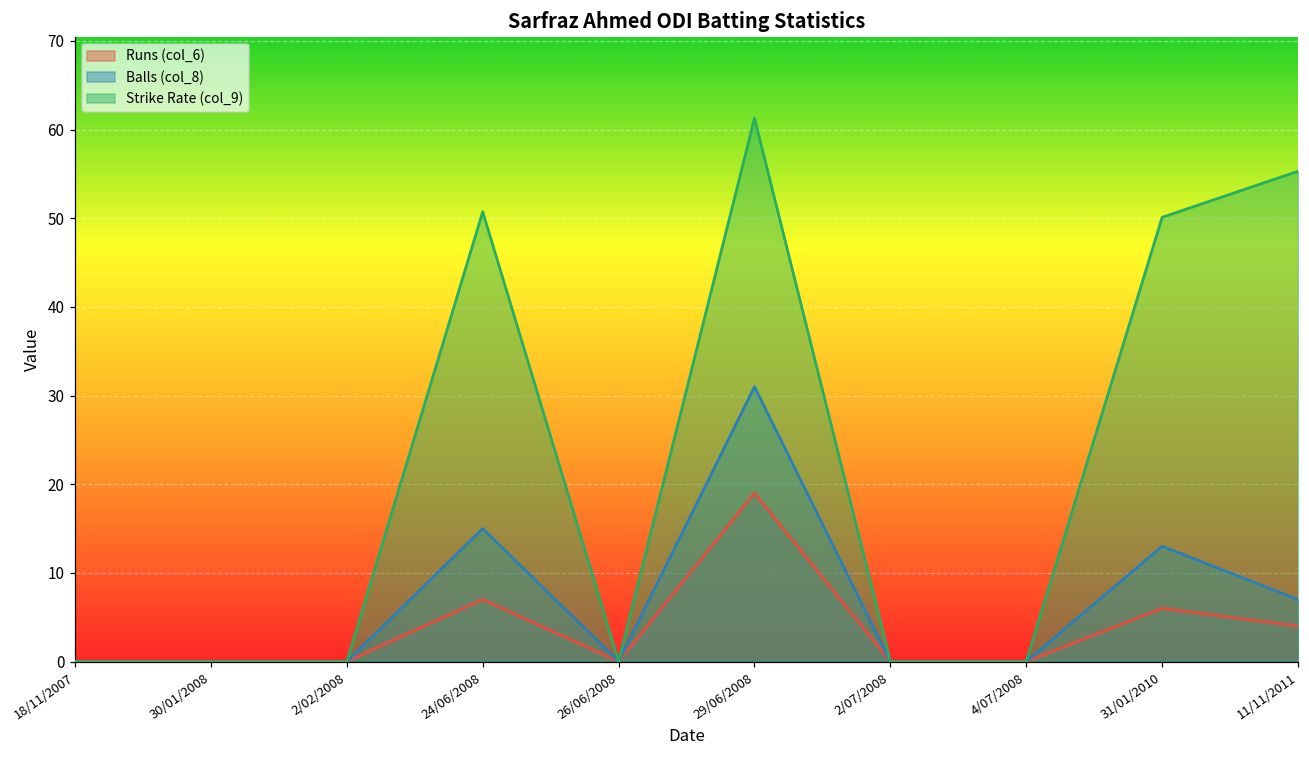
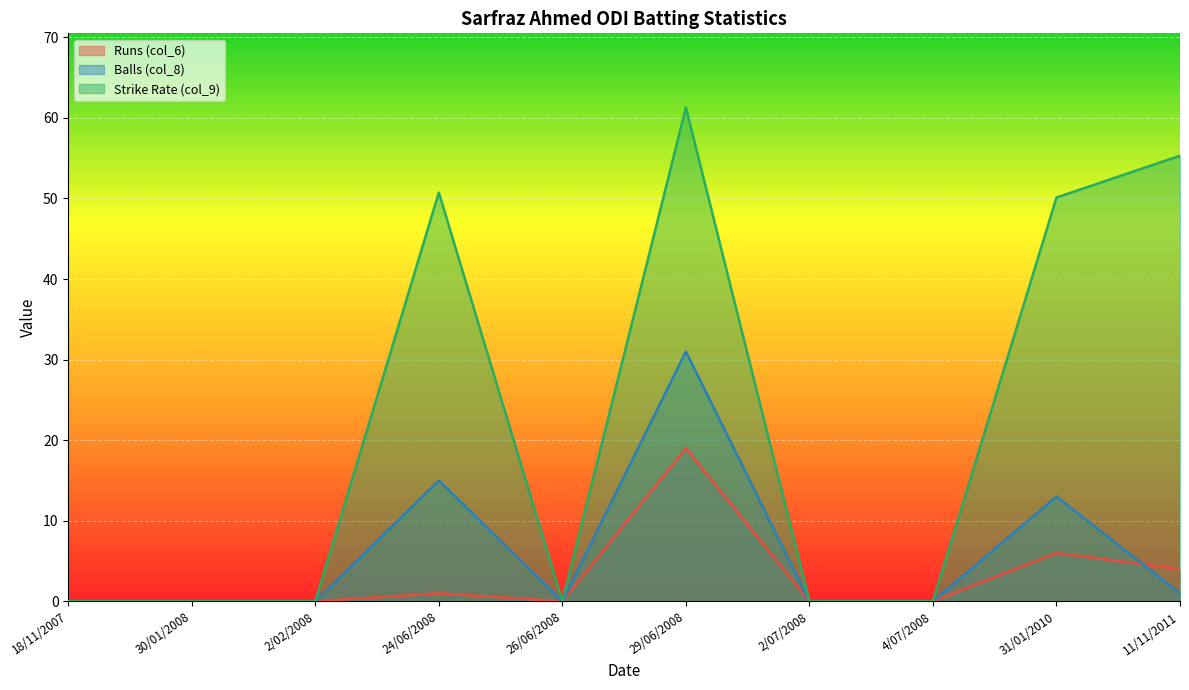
Runs (col_6), 24/06/2008: 7 -> 1
Balls (col_8), 11/11/2011: 7 -> 1
